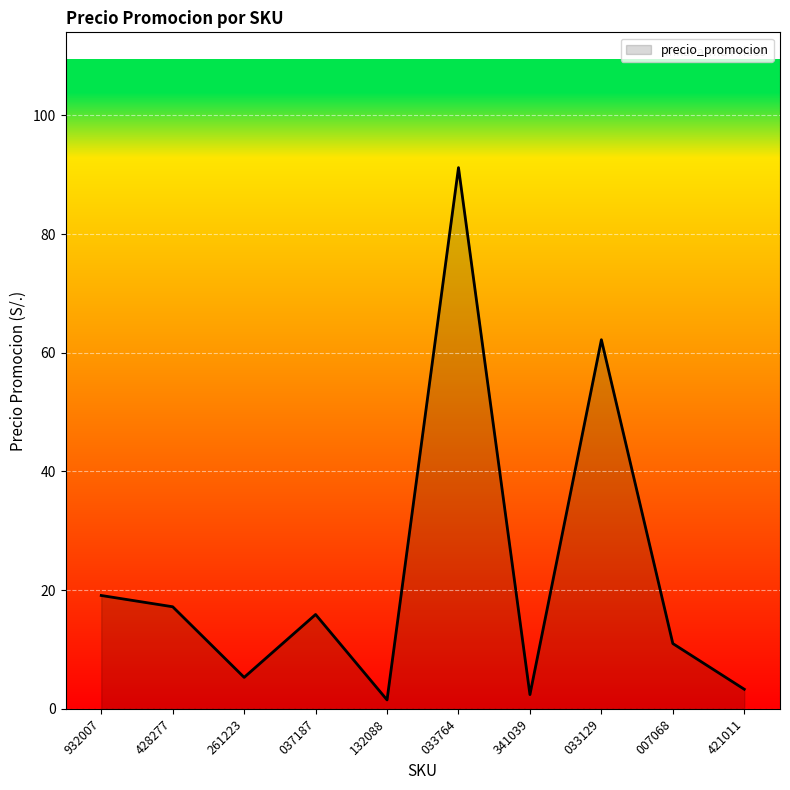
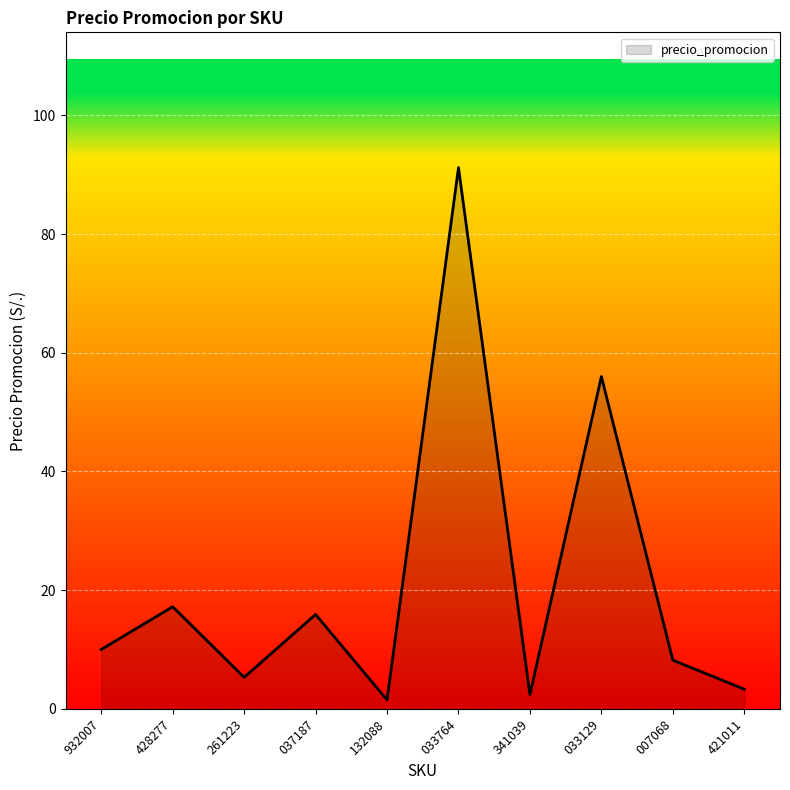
932007: 19 -> 10
033129: 62 -> 56
007068: 11 -> 8
